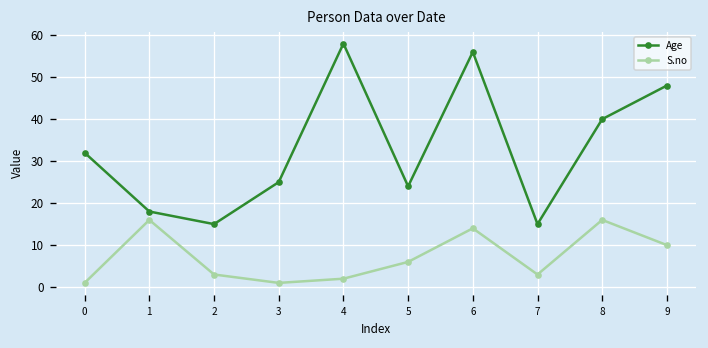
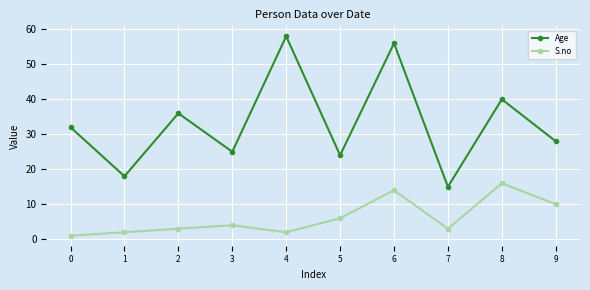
S.no, 1: 16 -> 2
Age, 2: 15 -> 36
S.no, 3: 1 -> 4
Age, 9: 48 -> 28
